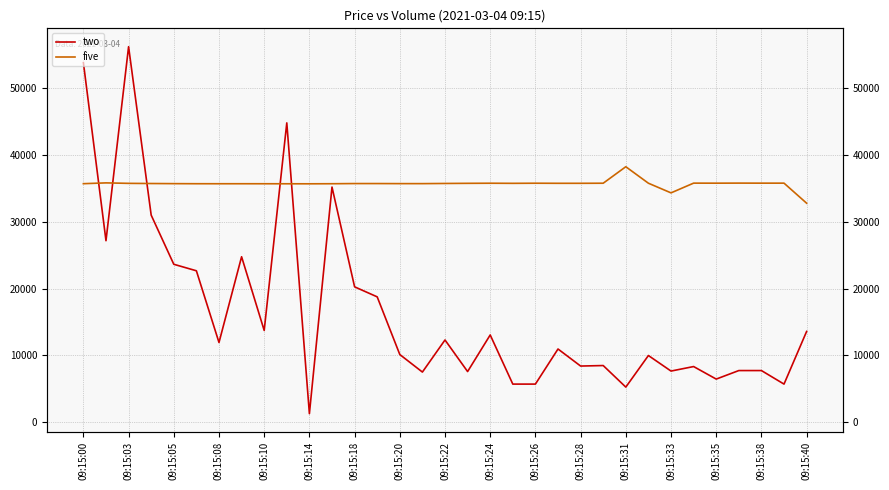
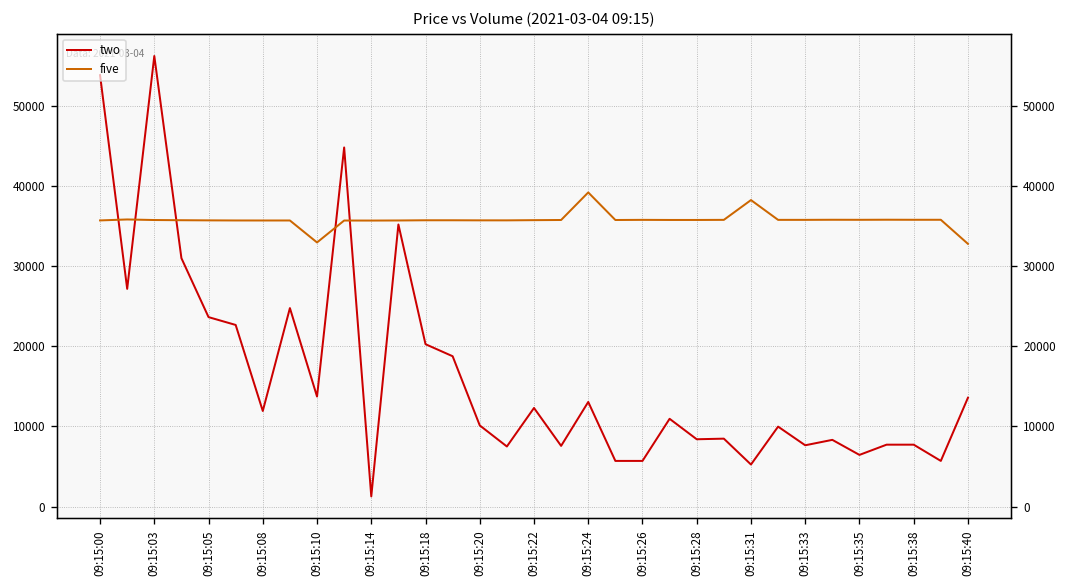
five, 09:15:10: 36000 -> 33000
five, 09:15:24: 36000 -> 39000
five, 09:15:33: 34000 -> 36000
